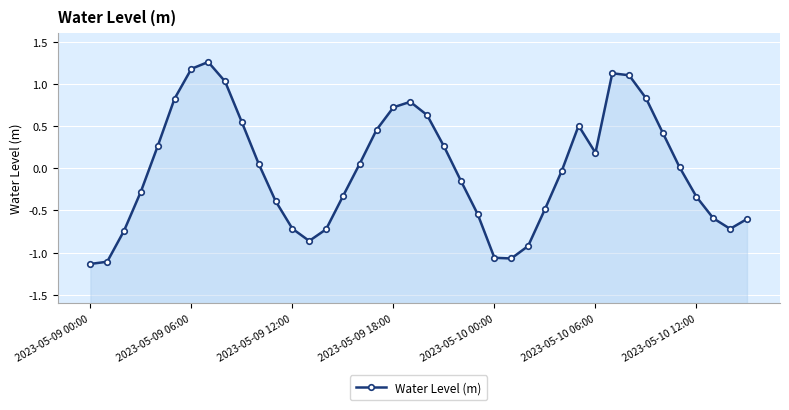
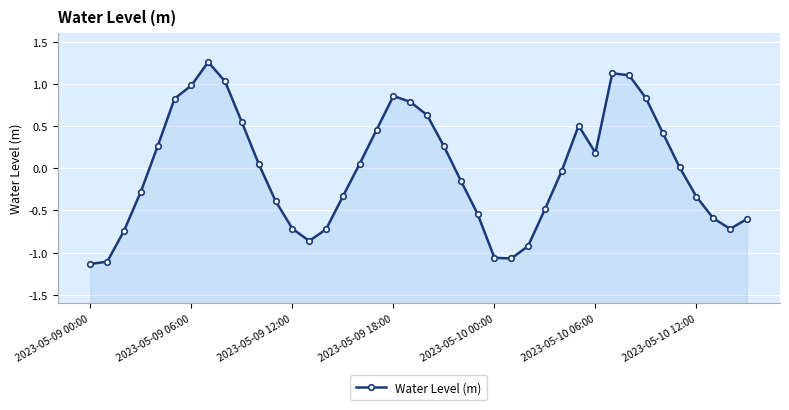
2023-05-09 06:00: 1.2 -> 1.0
2023-05-09 18:00: 0.7 -> 0.9
